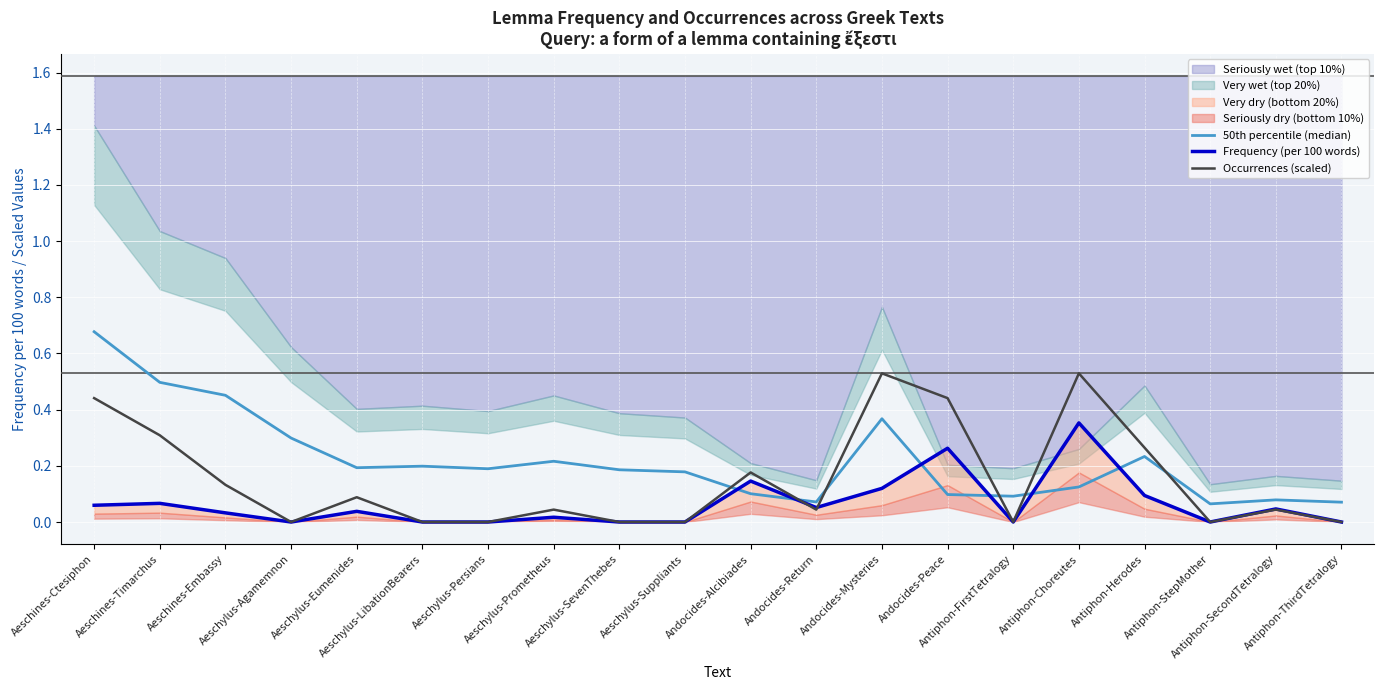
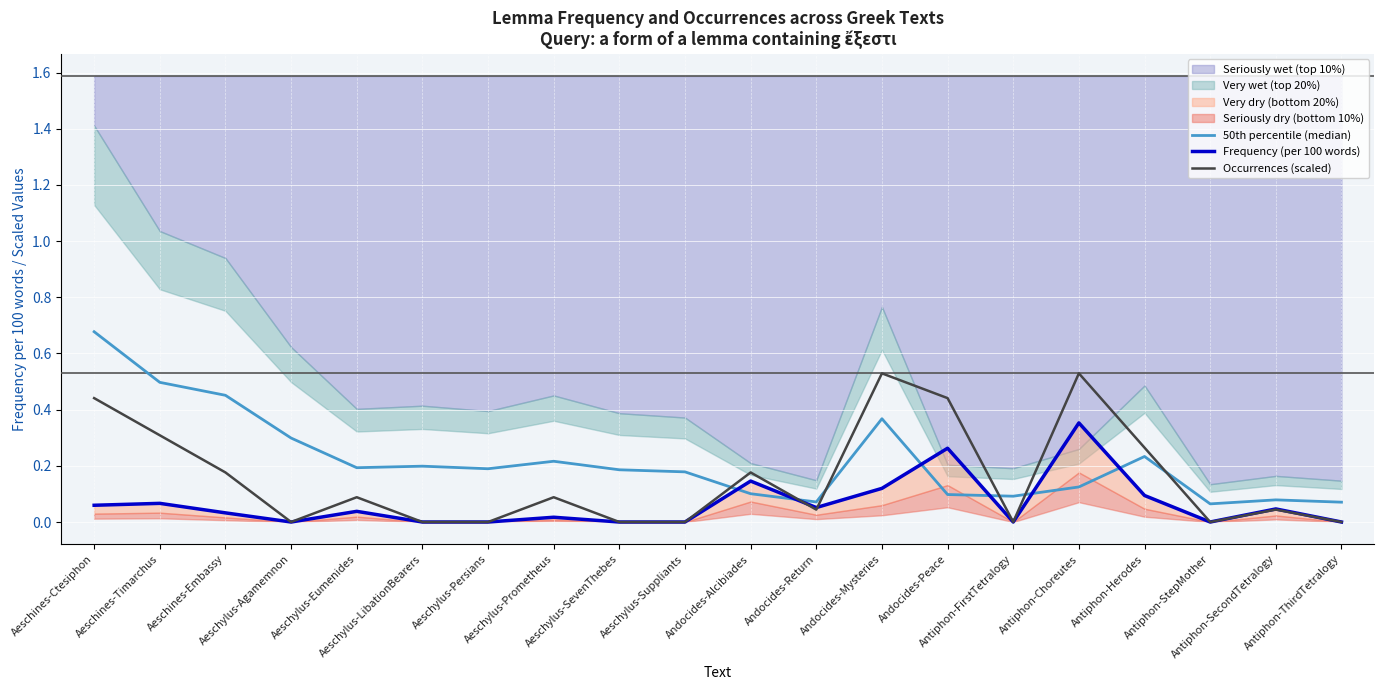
Occurrences (scaled), Aeschines-Embassy: 0.13 -> 0.18
Occurrences (scaled), Aeschylus-Prometheus: 0.04 -> 0.09
